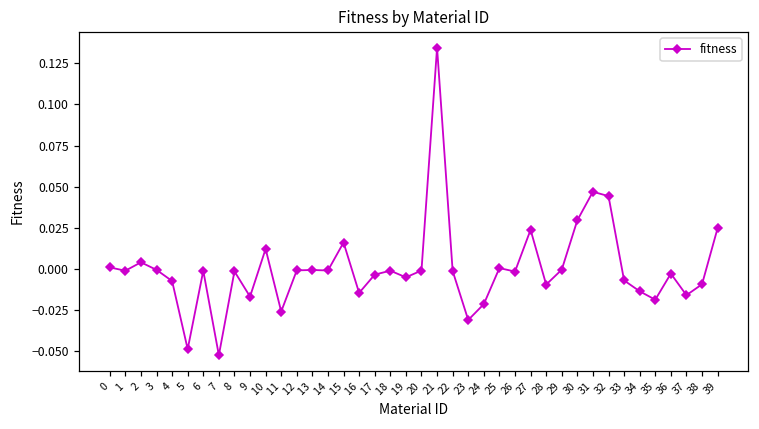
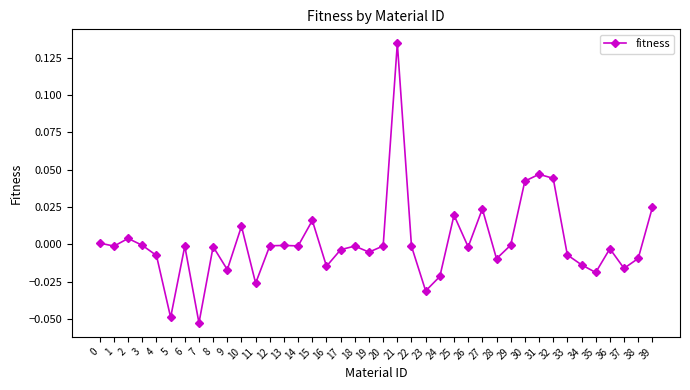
25: 0.000 -> 0.020
30: 0.030 -> 0.042
